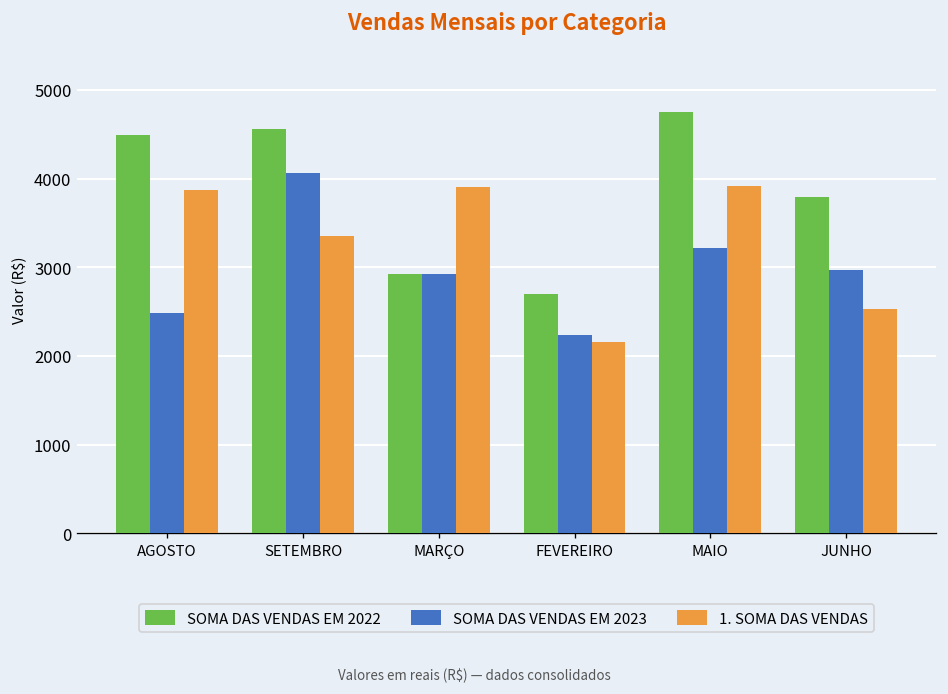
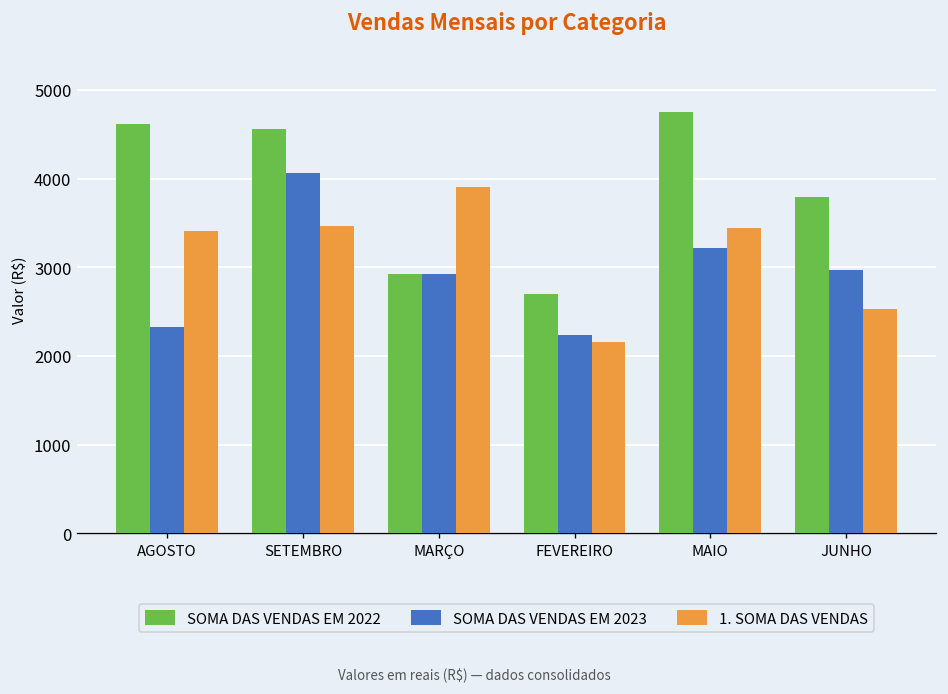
SOMA DAS VENDAS EM 2022, AGOSTO: 4500 -> 4600
SOMA DAS VENDAS EM 2023, AGOSTO: 2500 -> 2300
1. SOMA DAS VENDAS, AGOSTO: 3900 -> 3400
1. SOMA DAS VENDAS, SETEMBRO: 3400 -> 3500
1. SOMA DAS VENDAS, MAIO: 3900 -> 3400
